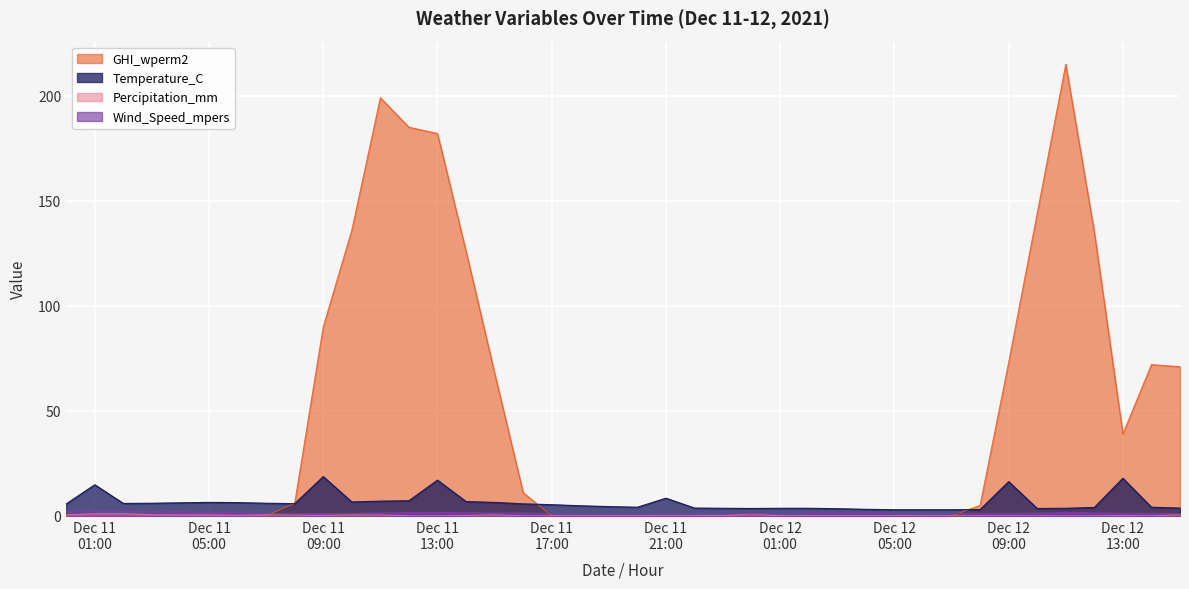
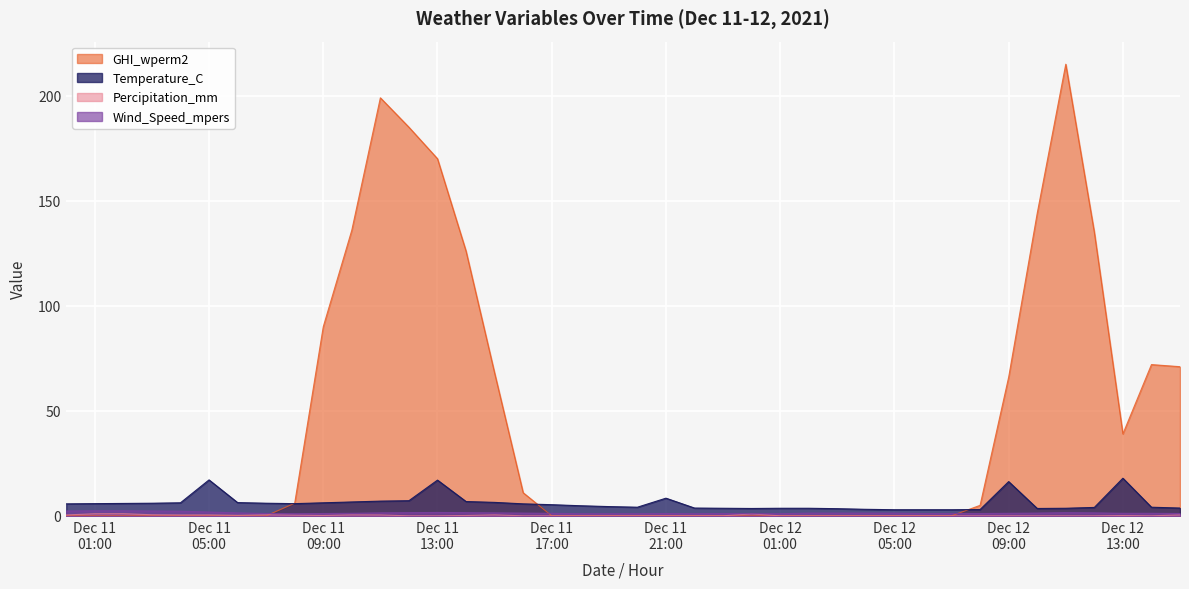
Temperature_C, Dec 11 01:00: 15 -> 6
Temperature_C, Dec 11 05:00: 6 -> 17
Temperature_C, Dec 11 09:00: 19 -> 6
GHI_wperm2, Dec 11 13:00: 182 -> 170
GHI_wperm2, Dec 12 09:00: 73 -> 66
